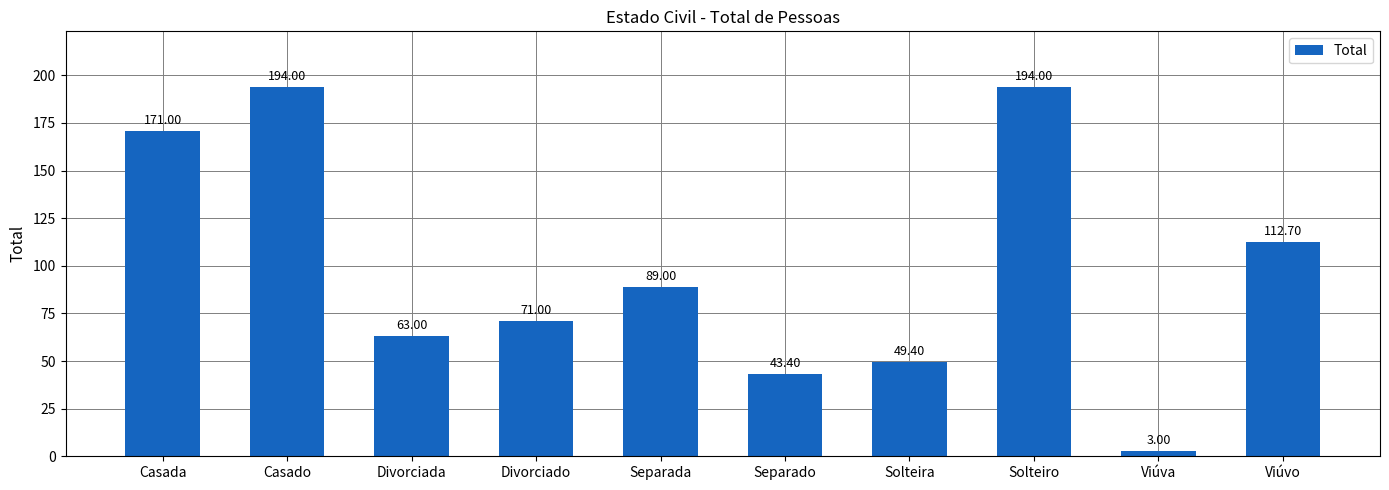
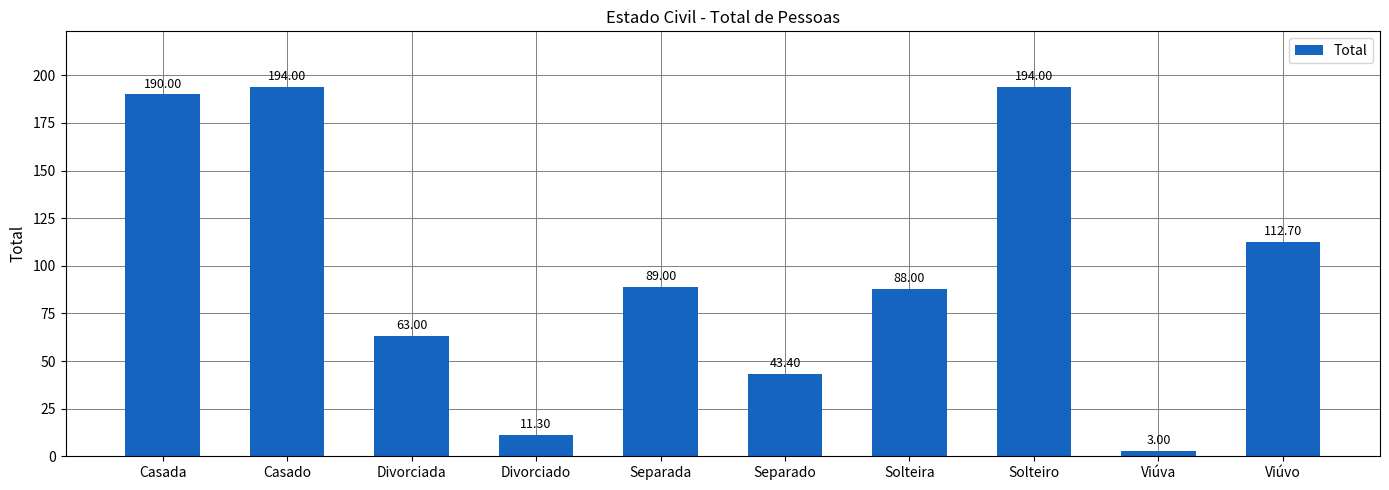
Casada: 171.00 -> 190.00
Divorciado: 71.00 -> 11.30
Solteira: 49.40 -> 88.00
